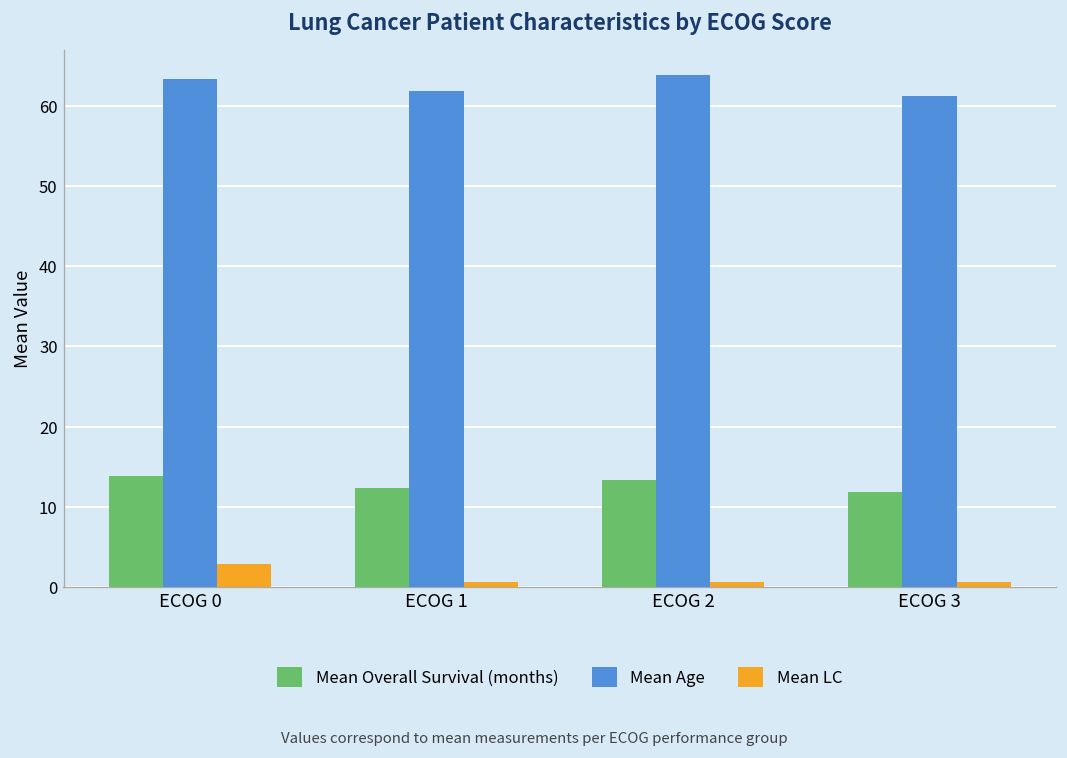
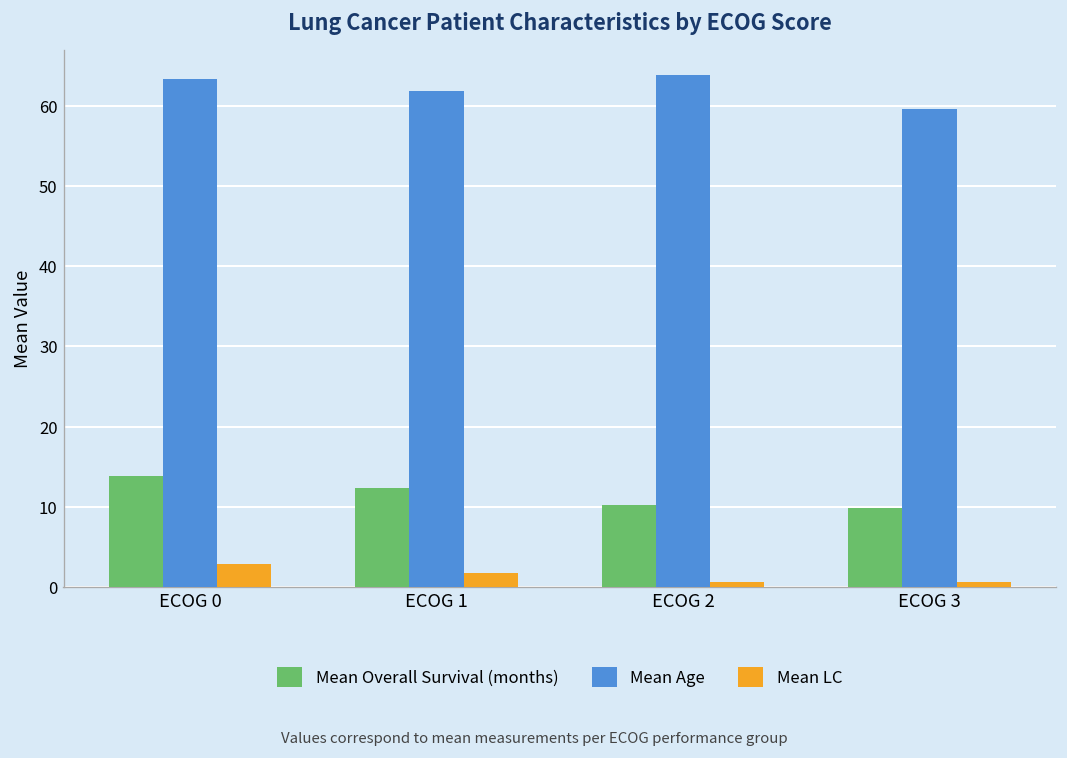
Mean LC, ECOG 1: 1 -> 2
Mean Overall Survival (months), ECOG 2: 13 -> 10
Mean Overall Survival (months), ECOG 3: 12 -> 10
Mean Age, ECOG 3: 61 -> 60
